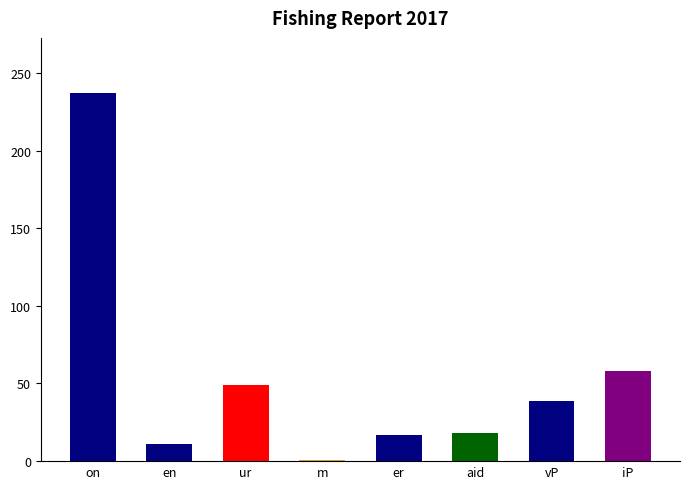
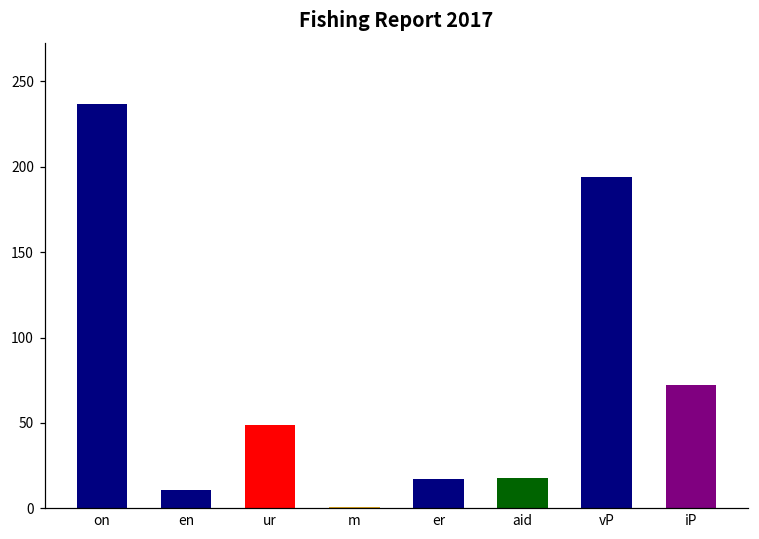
vP: 39 -> 194
iP: 58 -> 72
